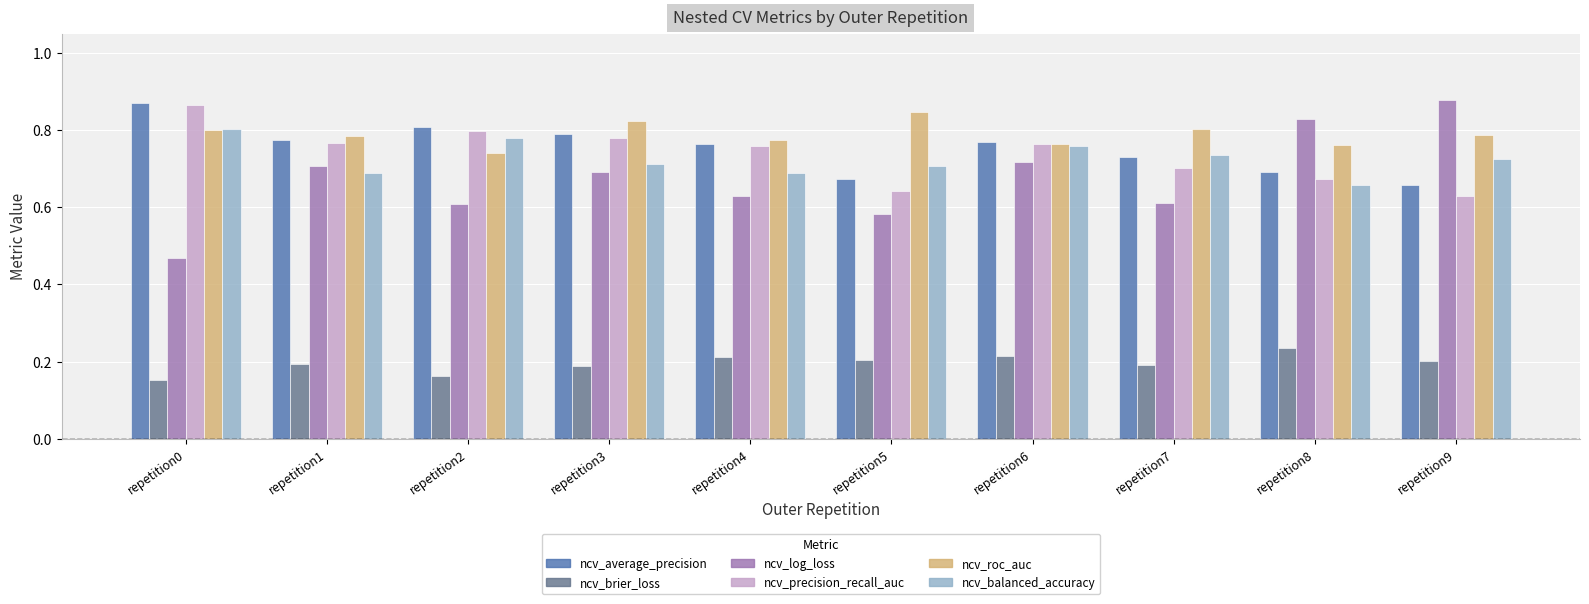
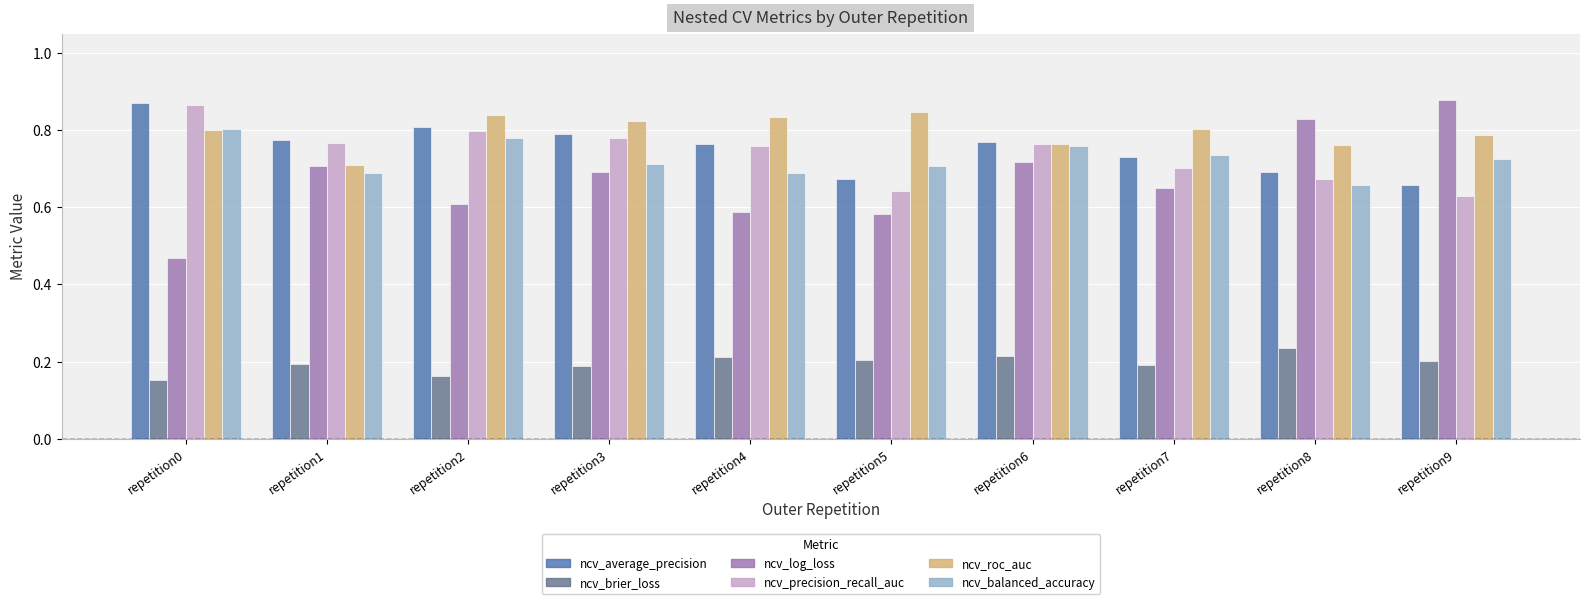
ncv_roc_auc, repetition1: 0.79 -> 0.71
ncv_roc_auc, repetition2: 0.74 -> 0.84
ncv_log_loss, repetition4: 0.63 -> 0.59
ncv_roc_auc, repetition4: 0.78 -> 0.83
ncv_log_loss, repetition7: 0.61 -> 0.65
